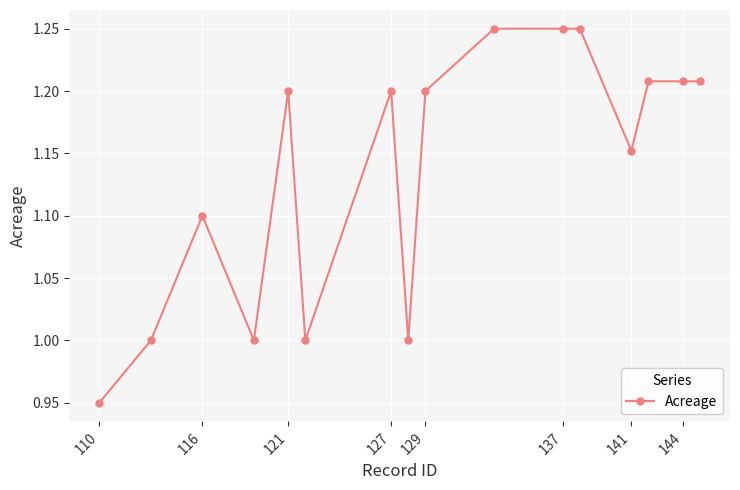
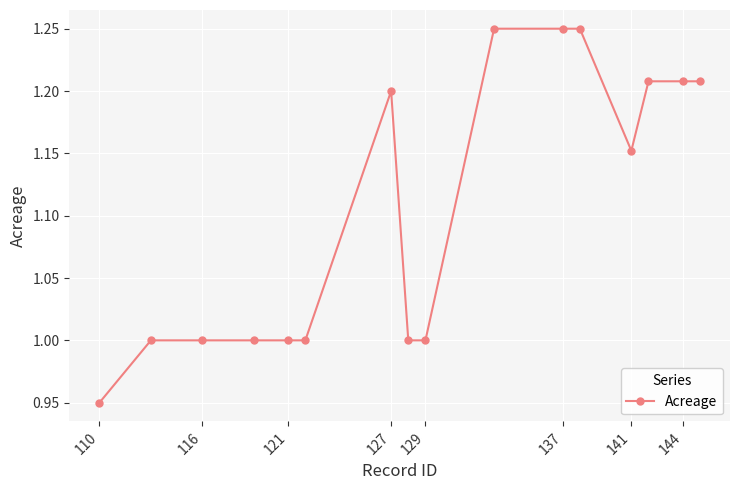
116: 1.1 -> 1.0
121: 1.2 -> 1.0
129: 1.2 -> 1.0
